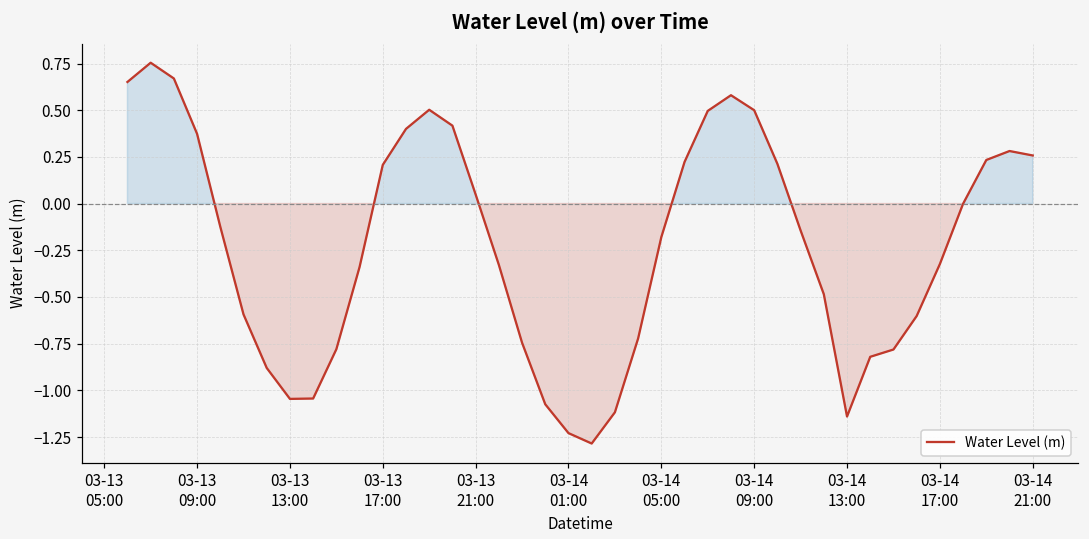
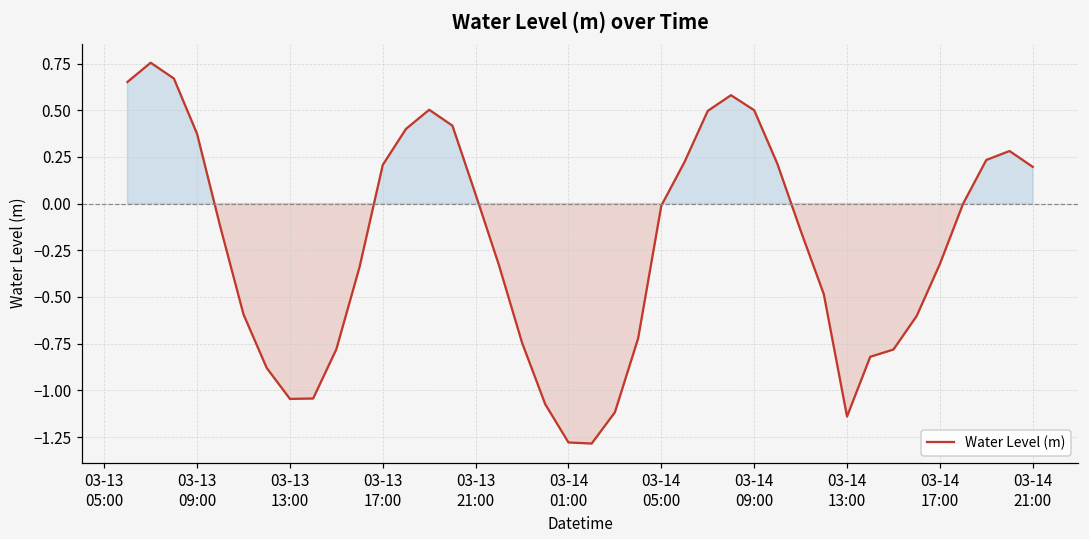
03-14 01:00: -1.23 -> -1.28
03-14 05:00: -0.18 -> -0.01
03-14 21:00: 0.26 -> 0.20
